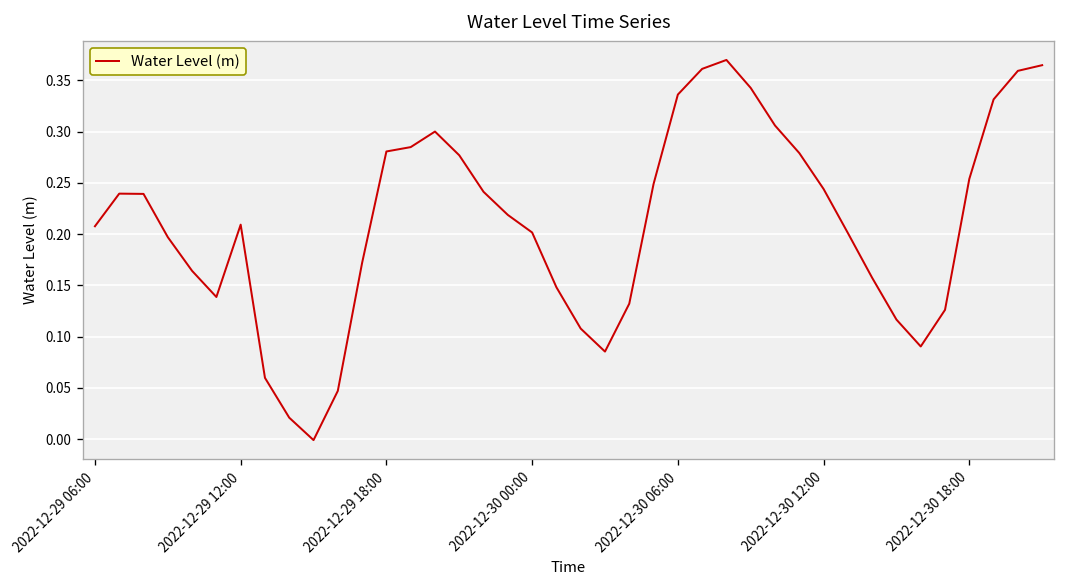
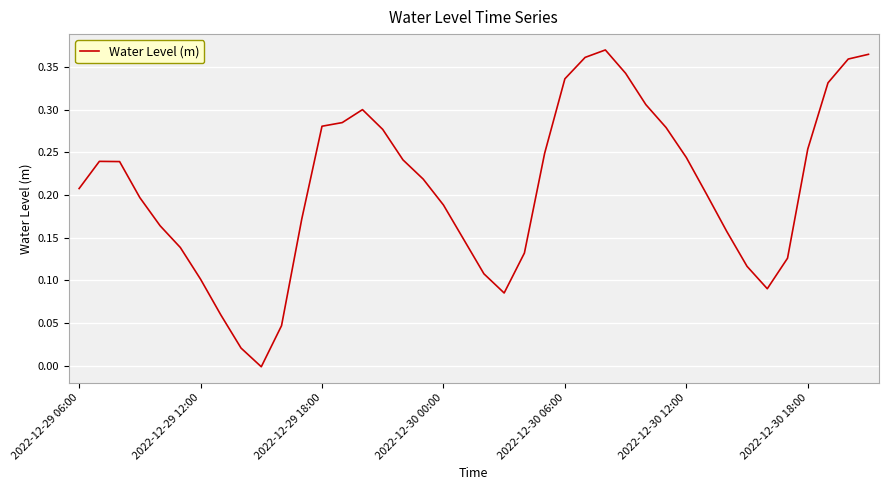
2022-12-29 12:00: 0.21 -> 0.10
2022-12-30 00:00: 0.20 -> 0.19
